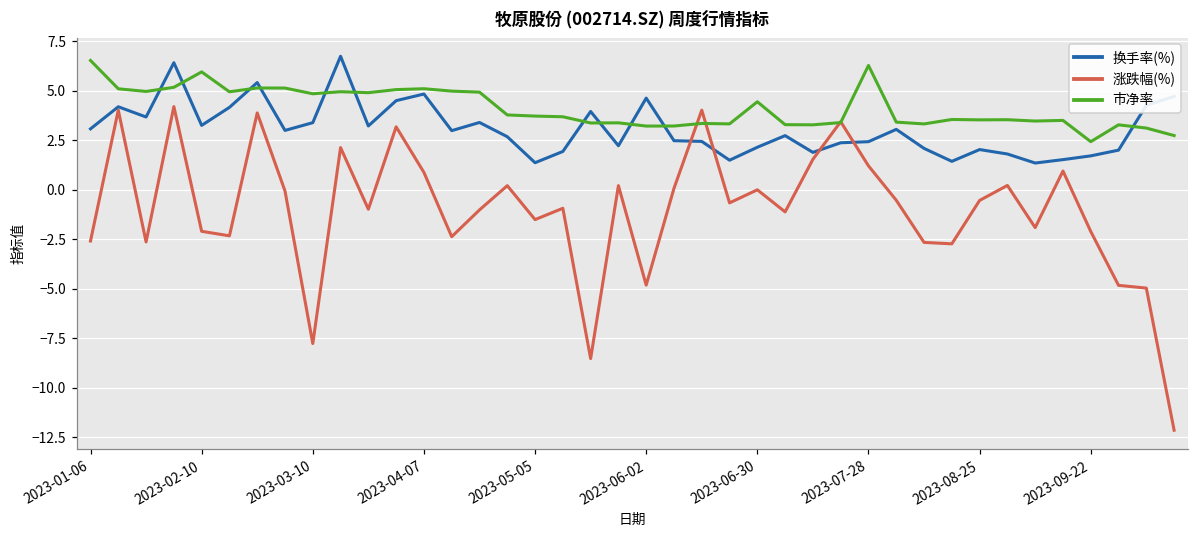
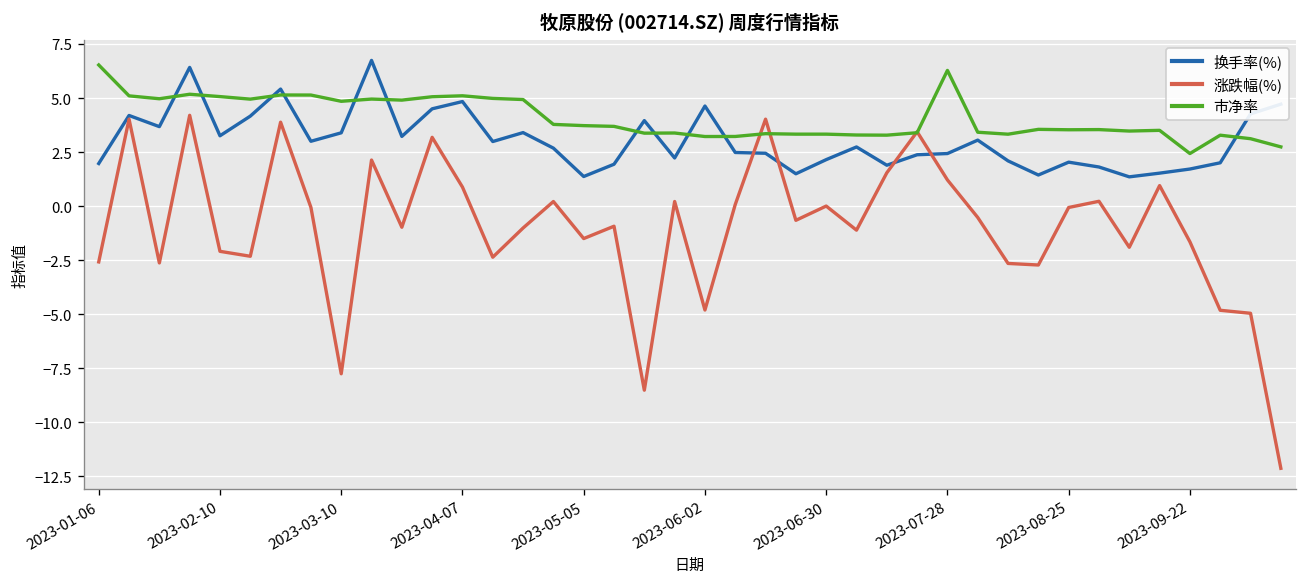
换手率(%), 2023-01-06: 3.1 -> 2.0
市净率, 2023-02-10: 6.0 -> 5.1
市净率, 2023-06-30: 4.4 -> 3.3
涨跌幅(%), 2023-08-25: -0.5 -> -0.1
涨跌幅(%), 2023-09-22: -2.1 -> -1.7
